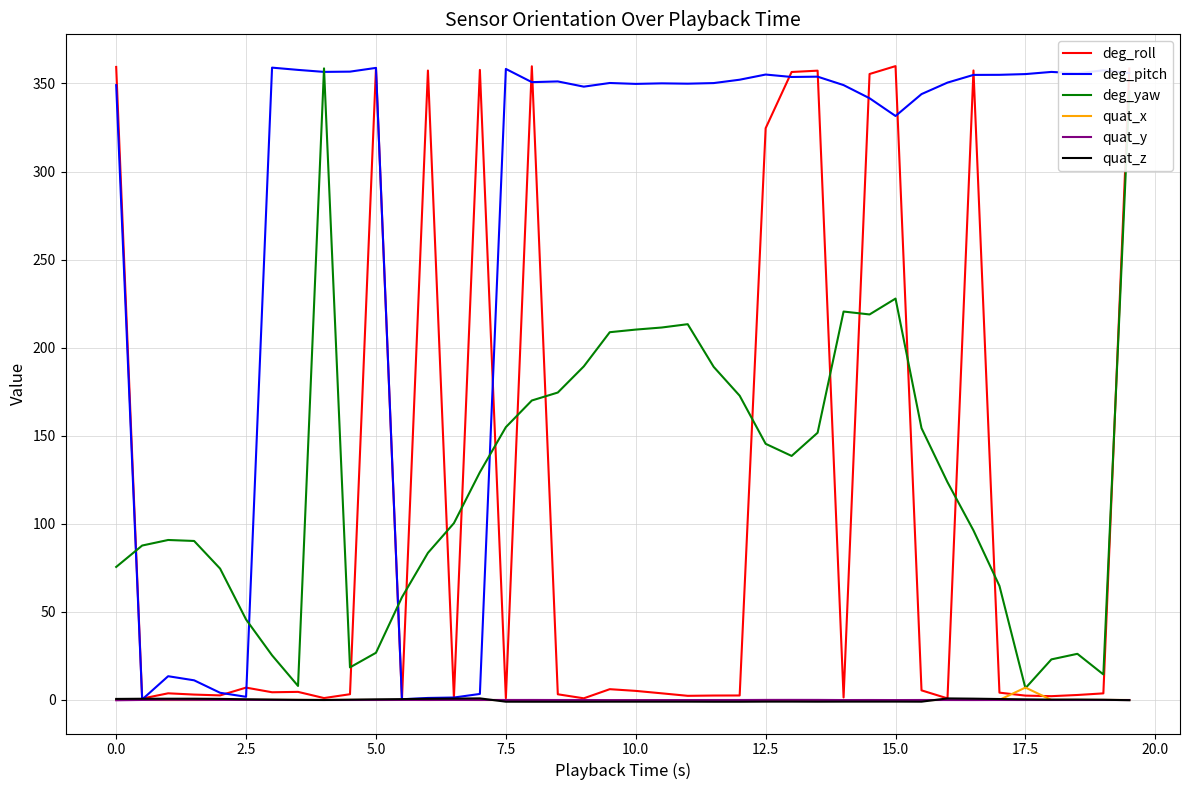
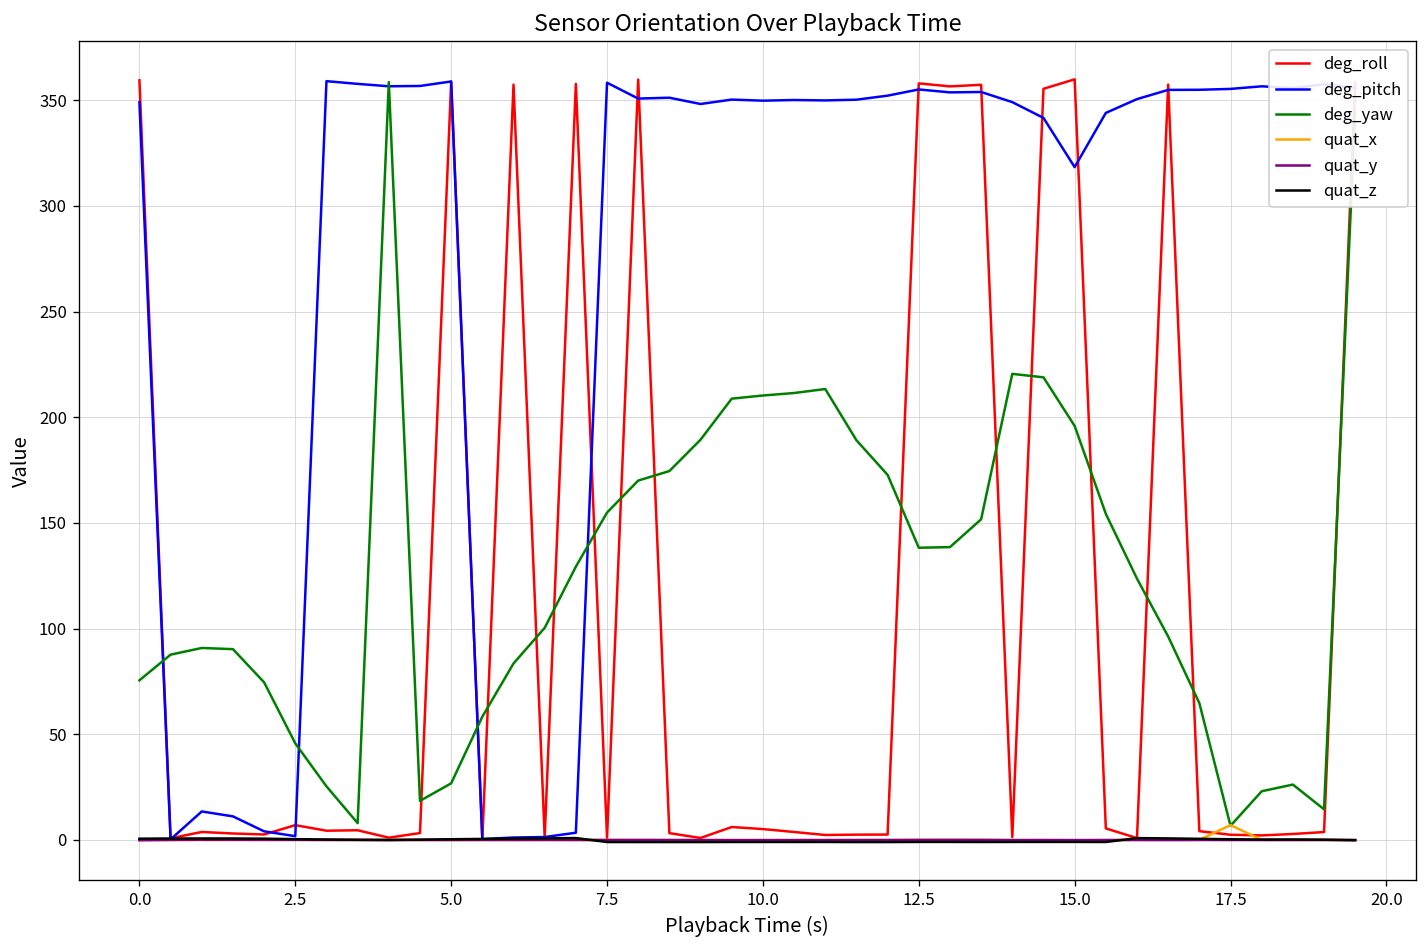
deg_roll, 12.5: 325 -> 358
deg_yaw, 12.5: 145 -> 138
deg_pitch, 15.0: 332 -> 318
deg_yaw, 15.0: 228 -> 196
